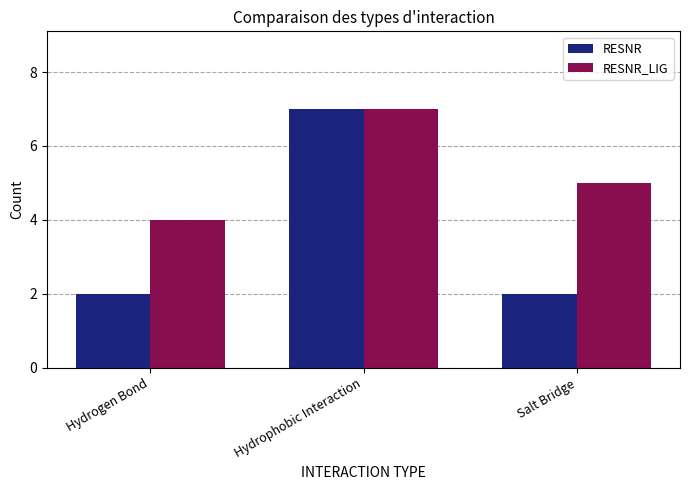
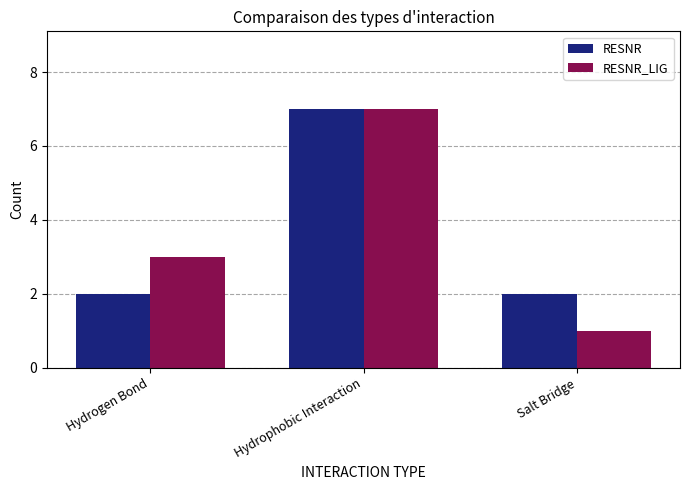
RESNR_LIG, Hydrogen Bond: 4 -> 3
RESNR_LIG, Salt Bridge: 5 -> 1
